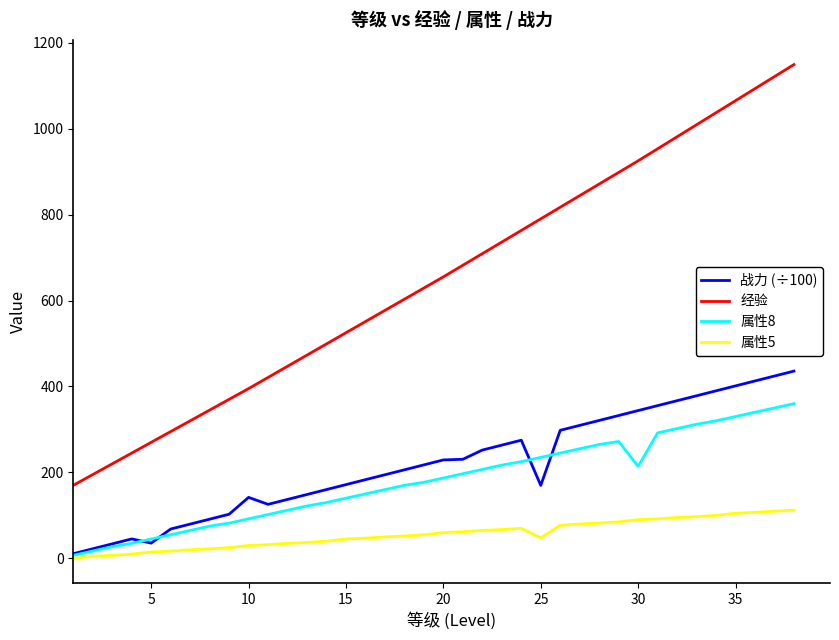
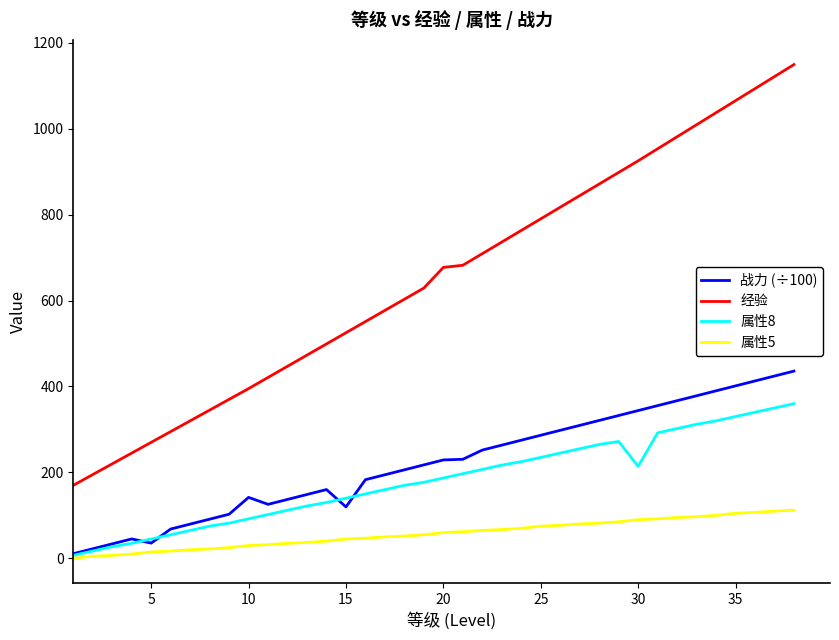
战力 (÷100), 15: 170 -> 120
经验, 20: 660 -> 680
战力 (÷100), 25: 170 -> 290
属性5, 25: 50 -> 80
